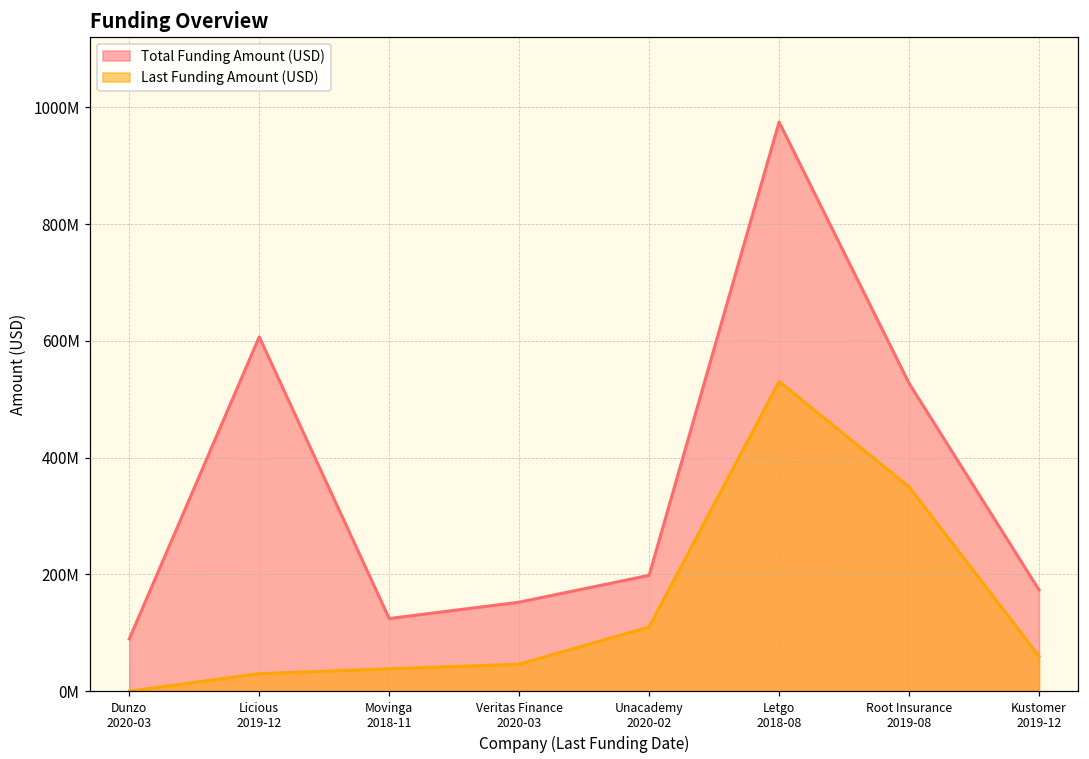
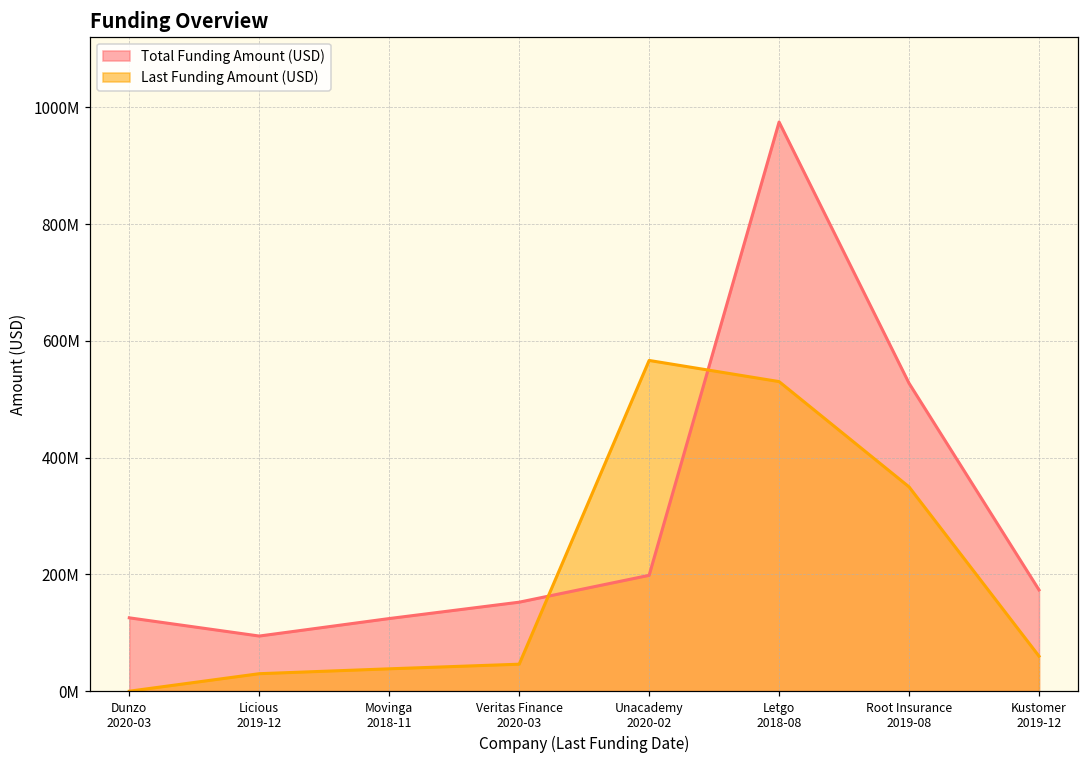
Total Funding Amount (USD), Dunzo 2020-03: 90000000 -> 130000000
Total Funding Amount (USD), Licious 2019-12: 610000000 -> 90000000
Last Funding Amount (USD), Unacademy 2020-02: 110000000 -> 570000000
